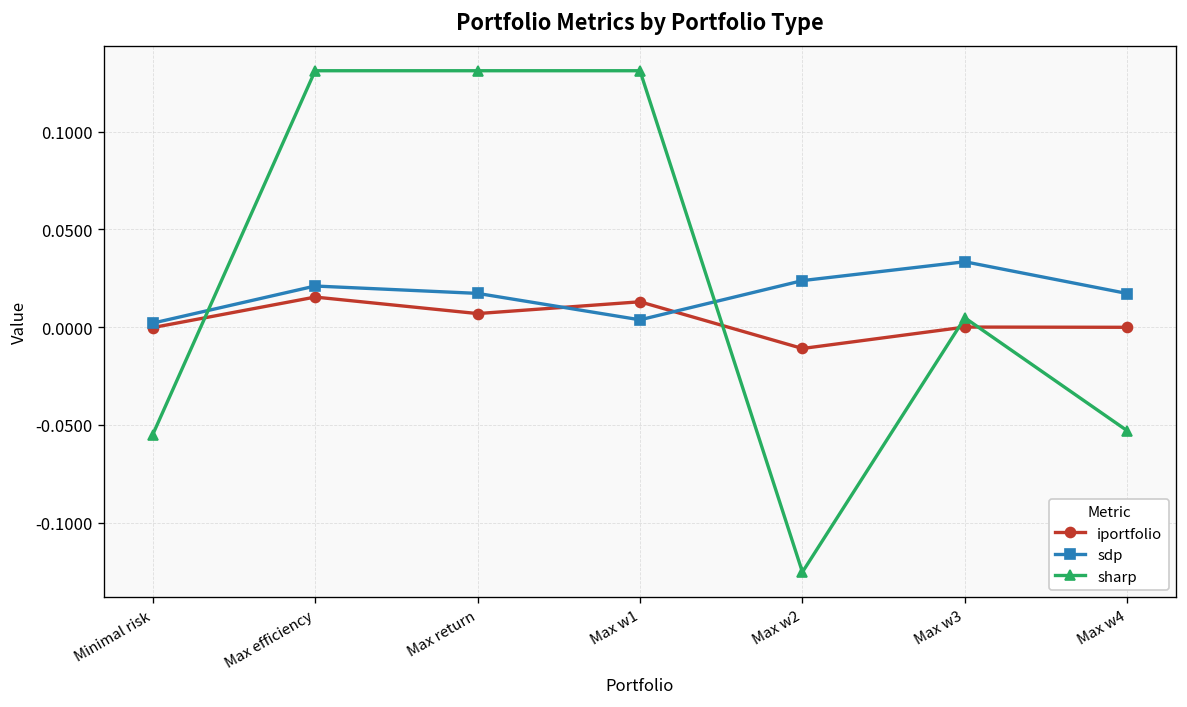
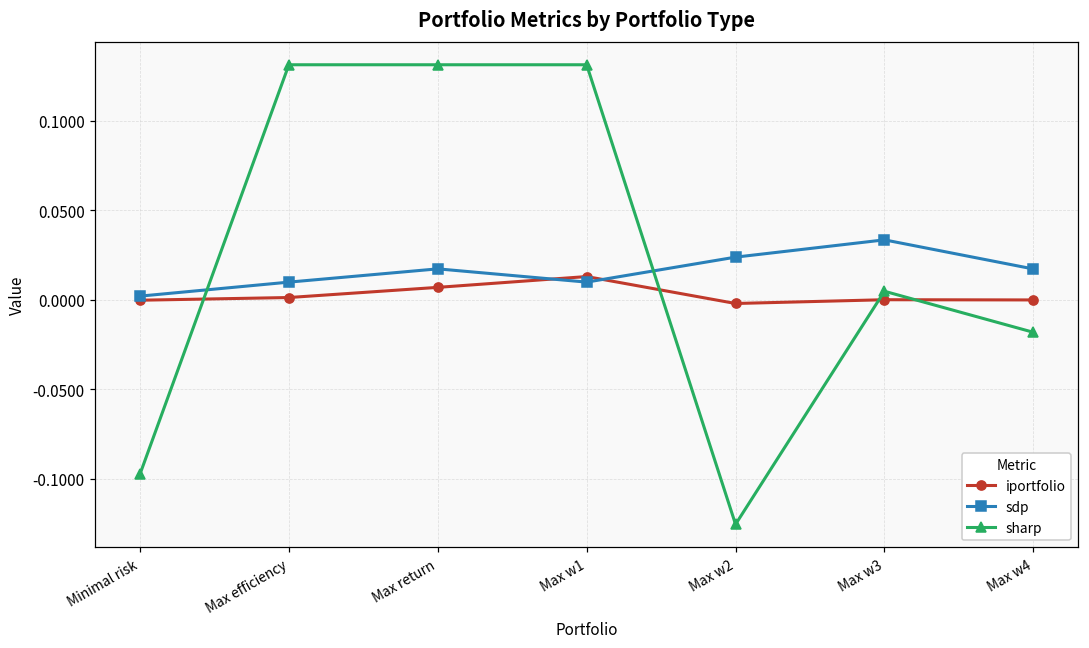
sharp, Minimal risk: -0.055 -> -0.097
iportfolio, Max efficiency: 0.015 -> 0.001
sdp, Max efficiency: 0.021 -> 0.010
sdp, Max w1: 0.004 -> 0.010
iportfolio, Max w2: -0.011 -> -0.002
sharp, Max w4: -0.053 -> -0.018
